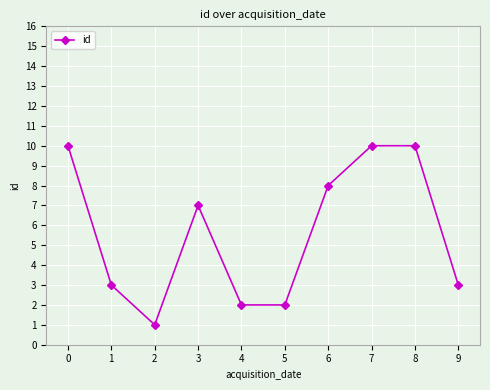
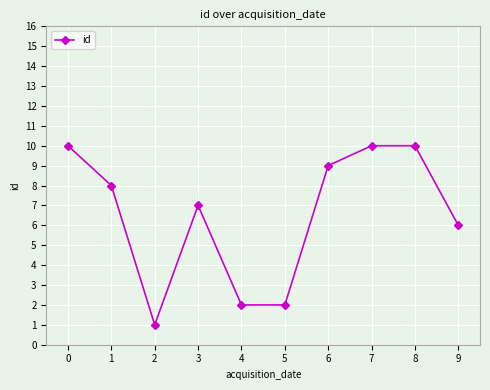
1: 3 -> 8
6: 8 -> 9
9: 3 -> 6
